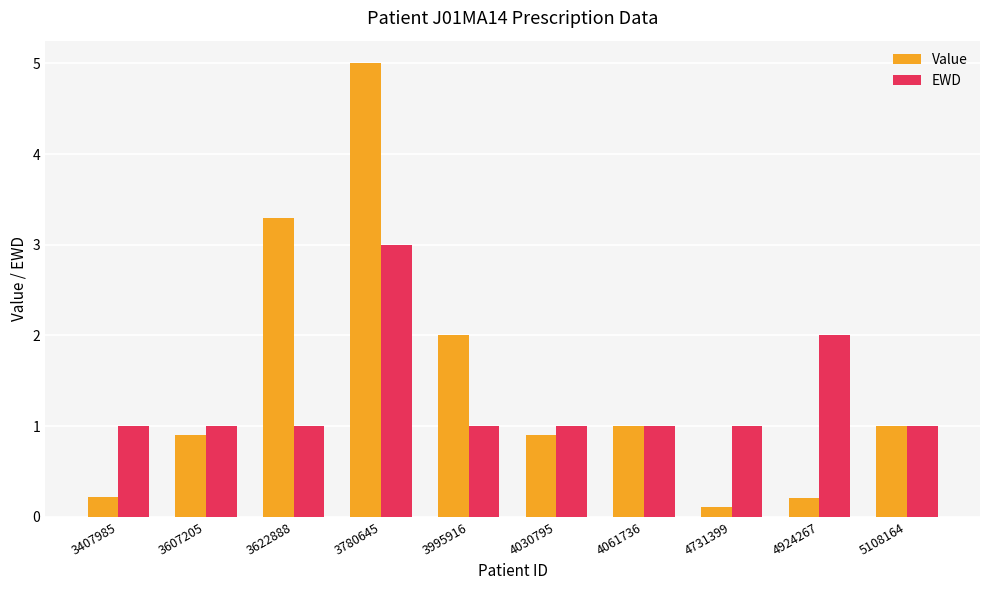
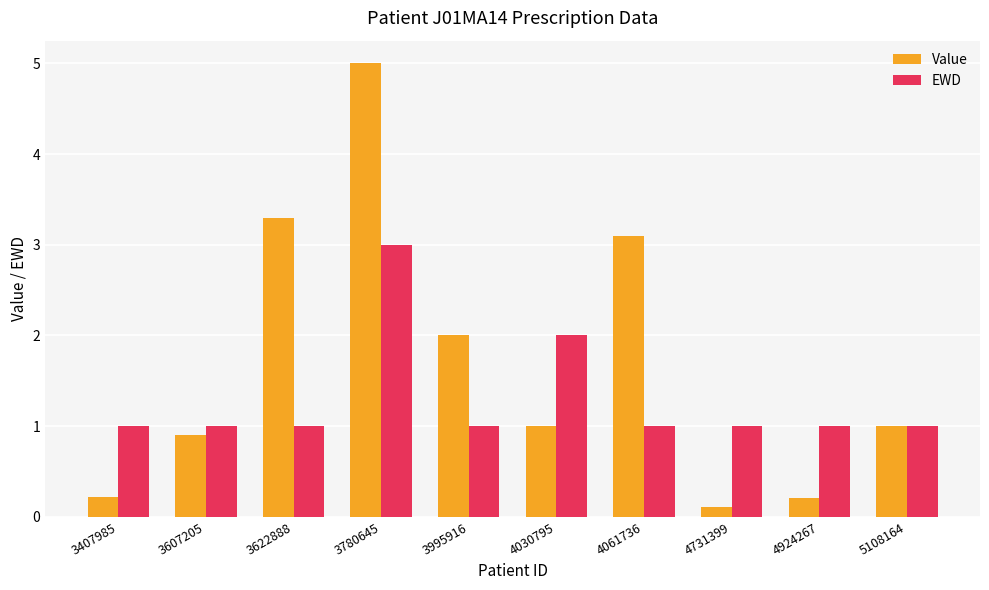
Value, 4030795: 0.9 -> 1.0
EWD, 4030795: 1 -> 2
Value, 4061736: 1.0 -> 3.1
EWD, 4924267: 2 -> 1
